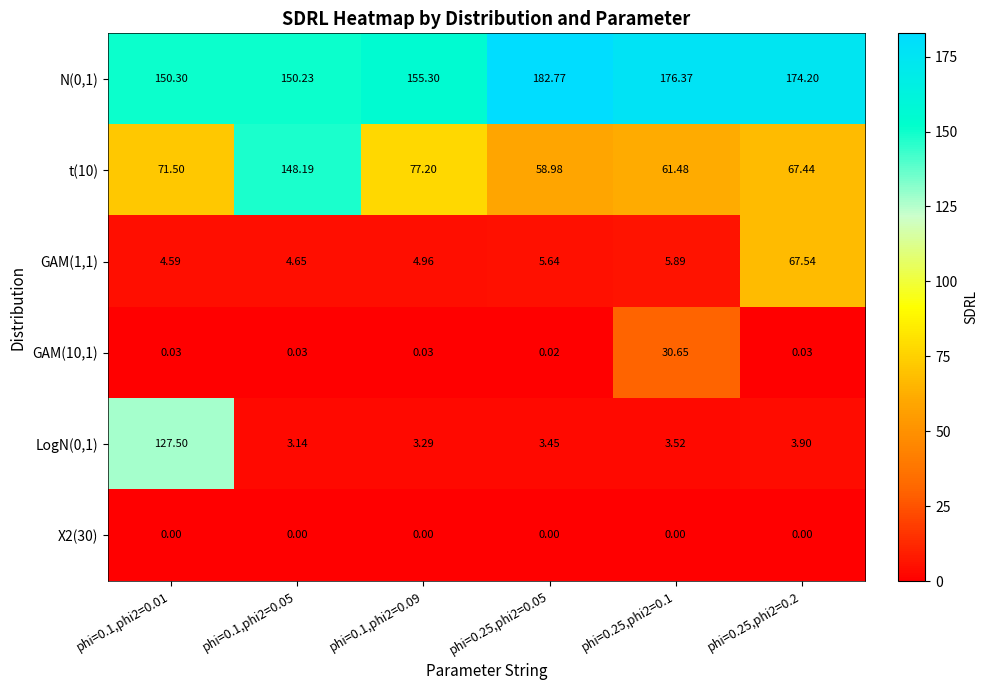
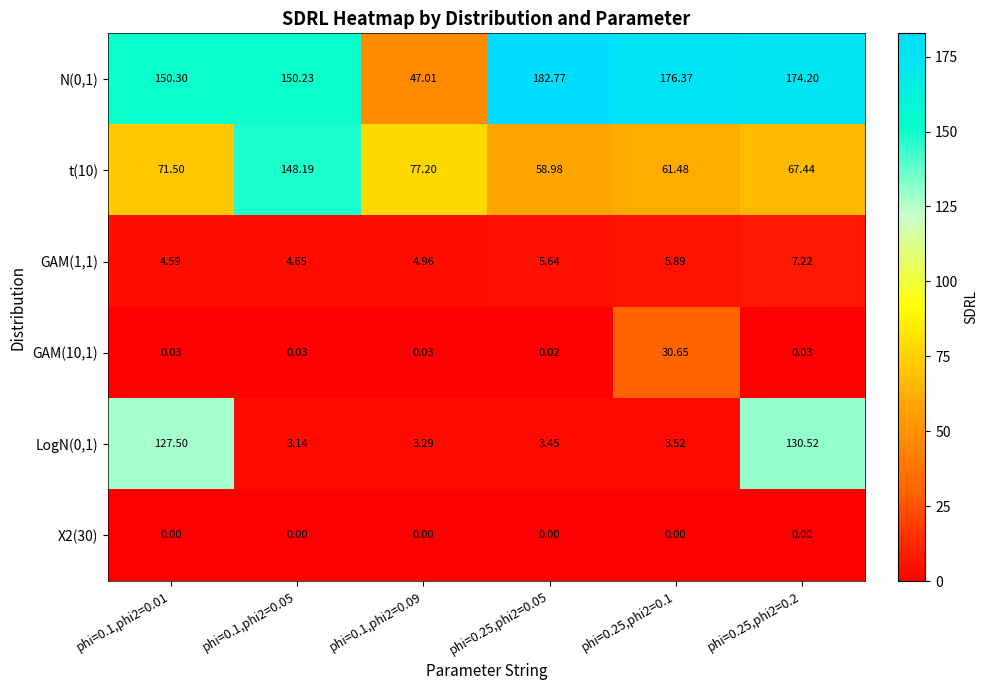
N(0,1), phi=0.1,phi2=0.09: 155.30 -> 47.01
GAM(1,1), phi=0.25,phi2=0.2: 67.54 -> 7.22
LogN(0,1), phi=0.25,phi2=0.2: 3.90 -> 130.52
